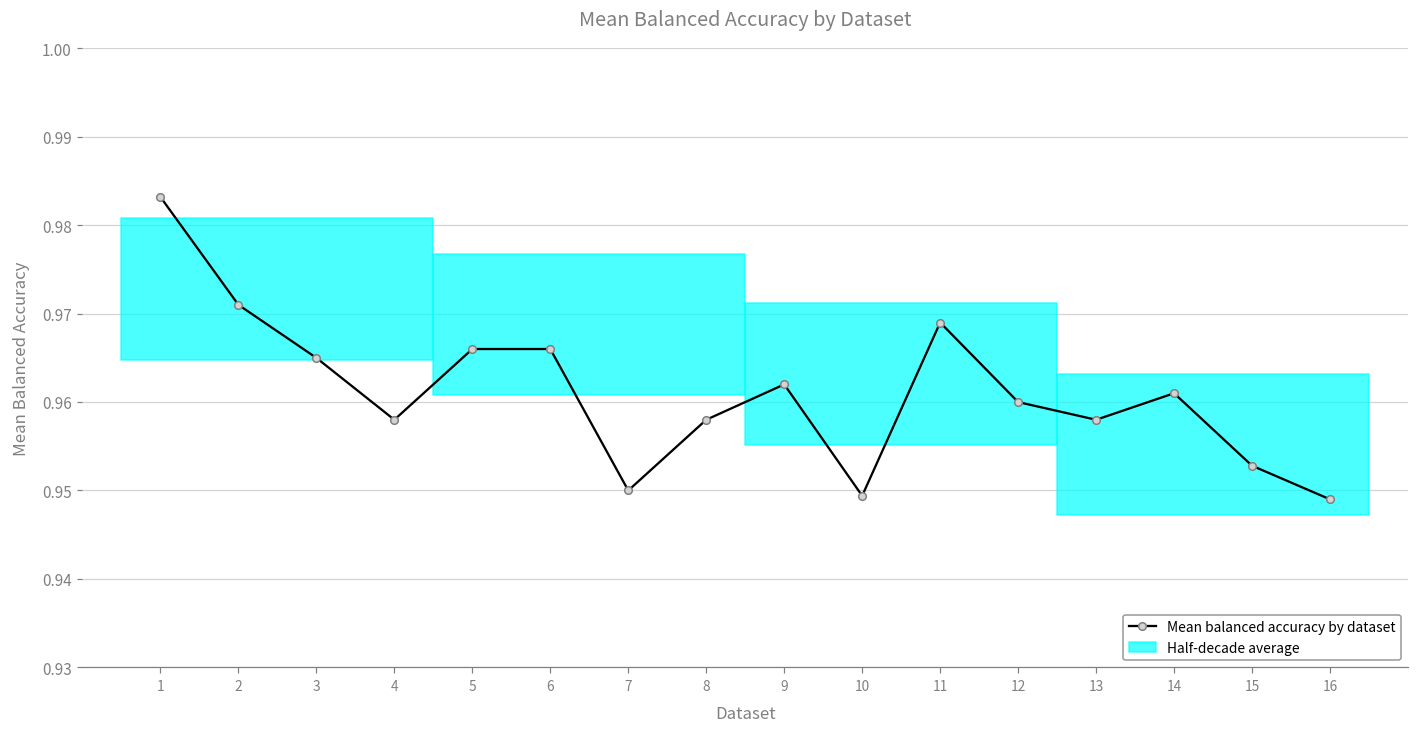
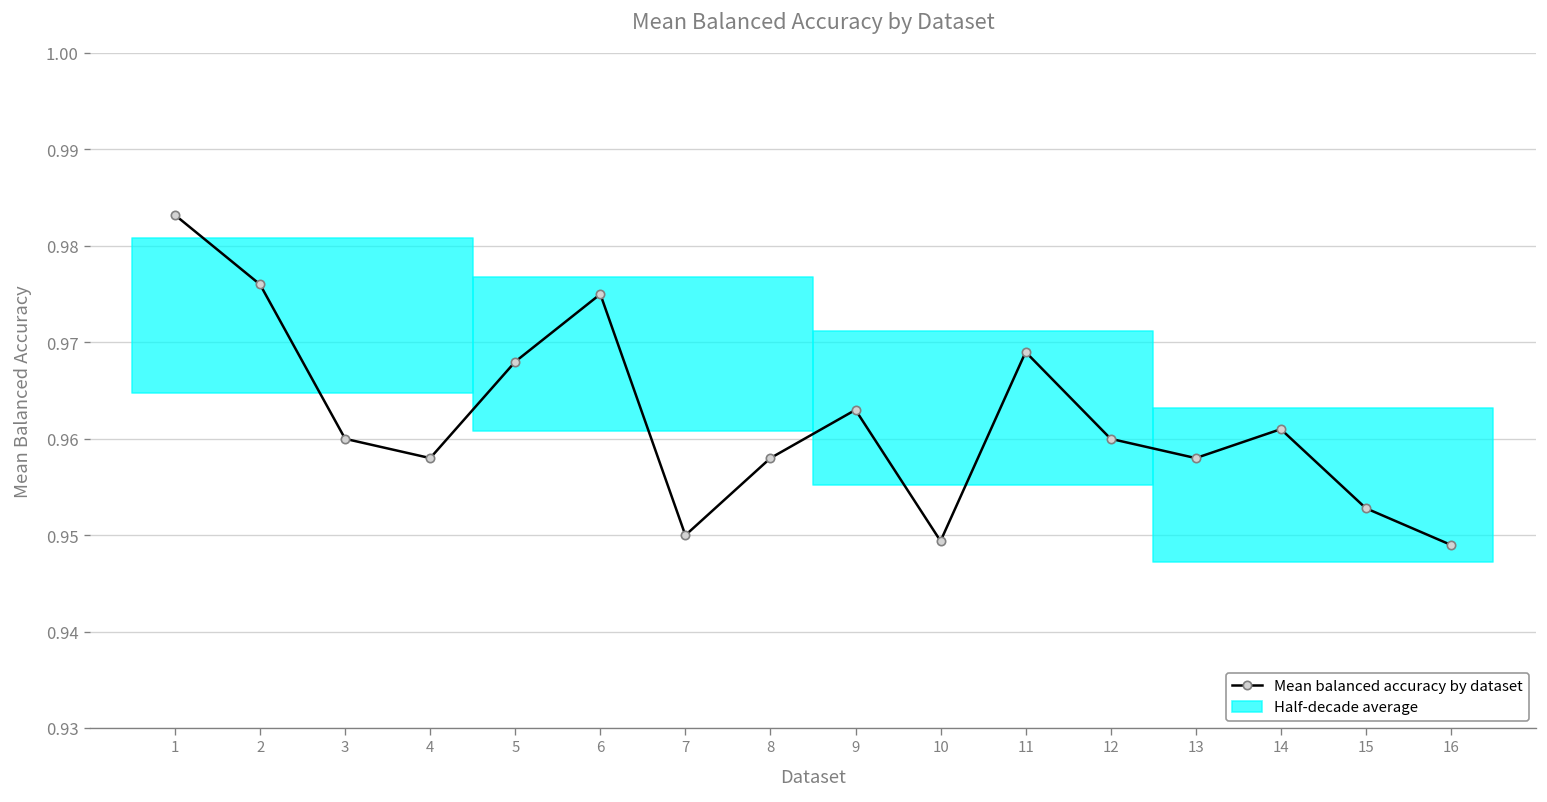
Mean balanced accuracy by dataset, 2: 0.971 -> 0.976
Mean balanced accuracy by dataset, 3: 0.965 -> 0.960
Mean balanced accuracy by dataset, 5: 0.966 -> 0.968
Mean balanced accuracy by dataset, 6: 0.966 -> 0.975
Mean balanced accuracy by dataset, 9: 0.962 -> 0.963
